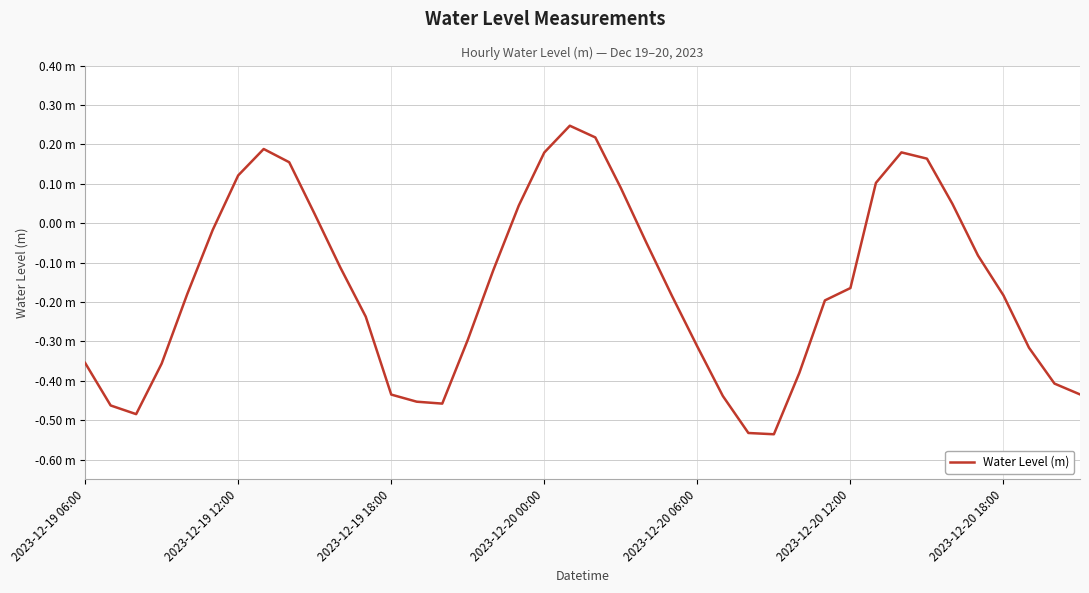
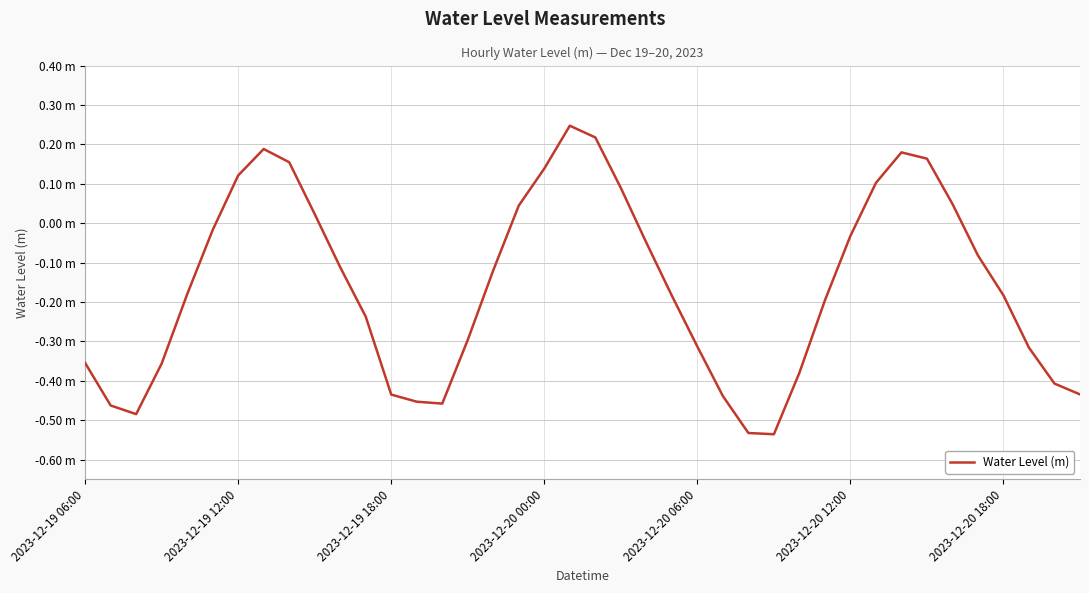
2023-12-20 00:00: 0.18 m -> 0.14 m
2023-12-20 12:00: -0.16 m -> -0.03 m
